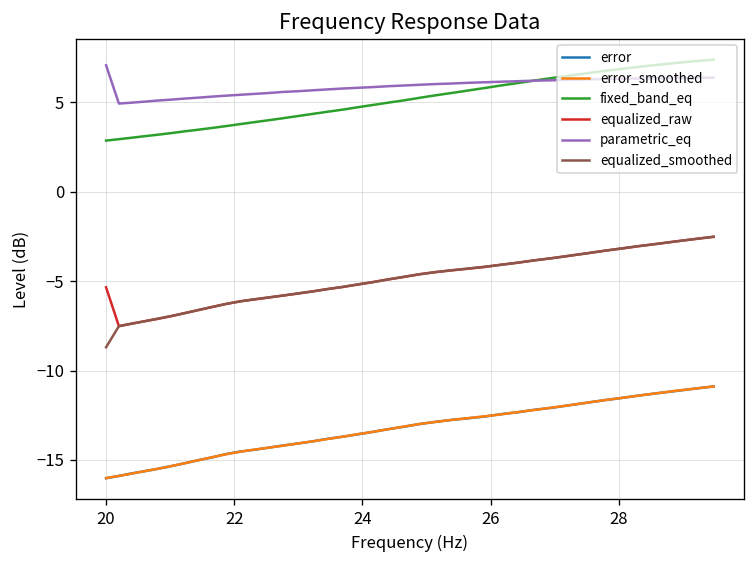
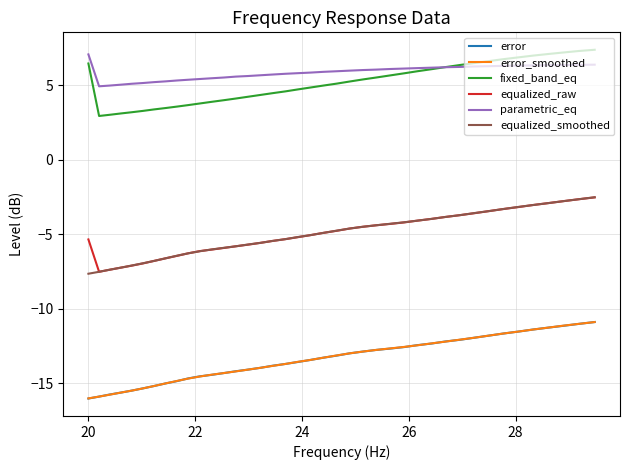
fixed_band_eq, 20: 2.9 -> 6.5
equalized_smoothed, 20: -8.7 -> -7.7
